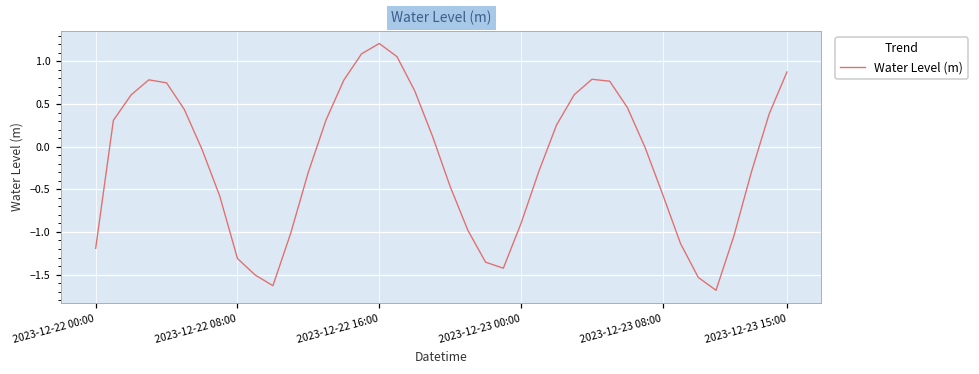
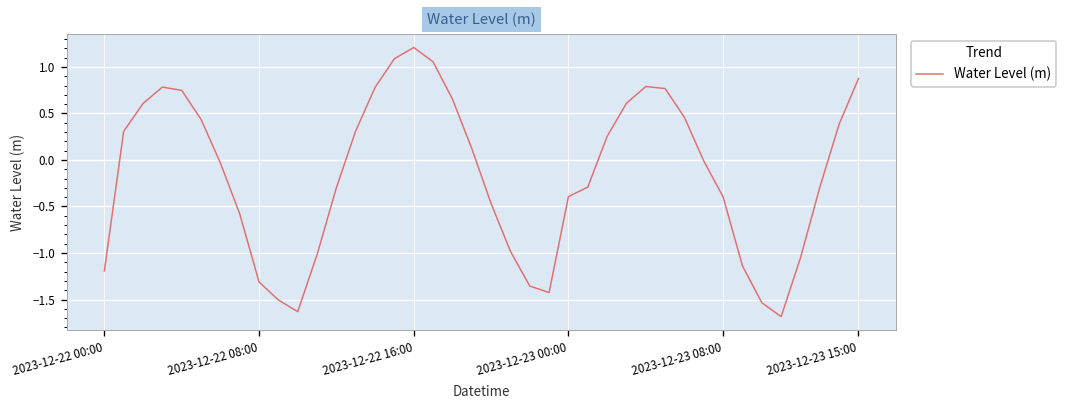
2023-12-23 00:00: -0.9 -> -0.4
2023-12-23 08:00: -0.6 -> -0.4
